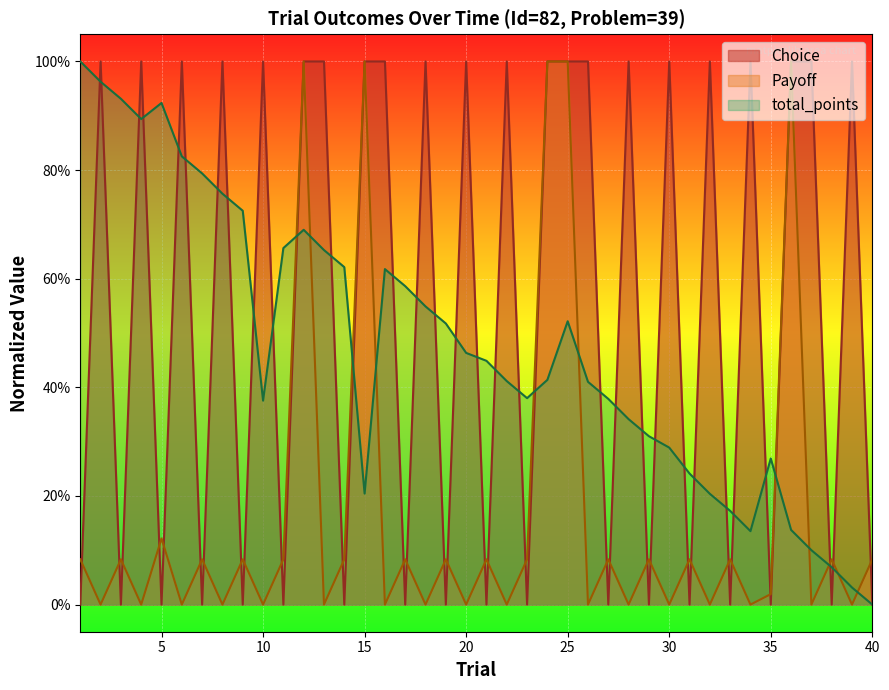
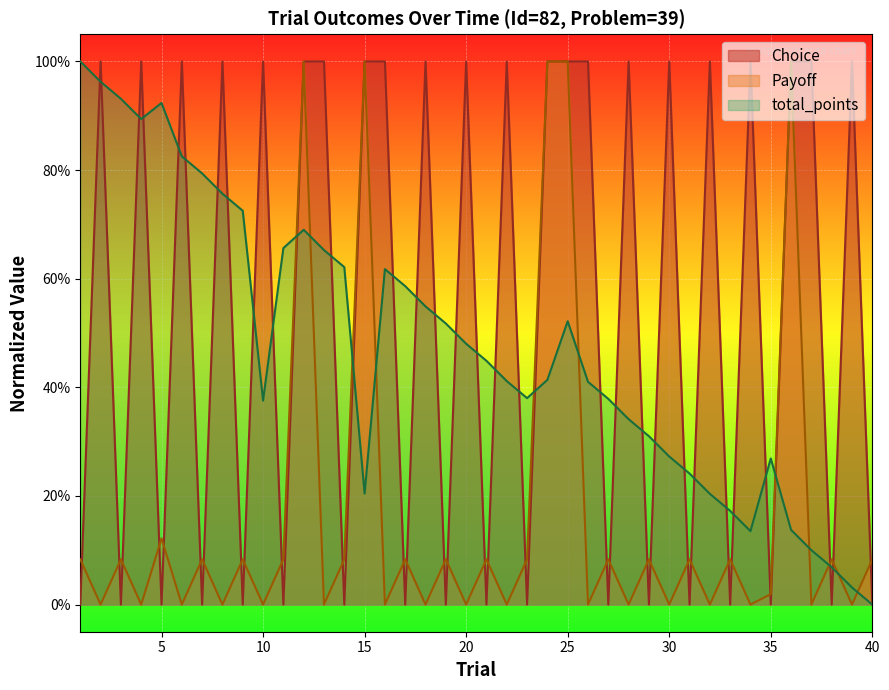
total_points, 20: 46% -> 48%
total_points, 30: 29% -> 27%
